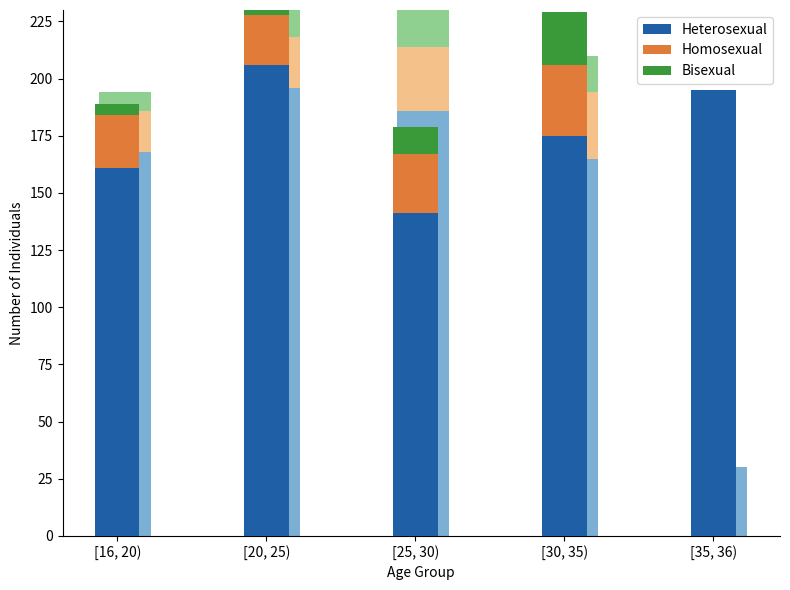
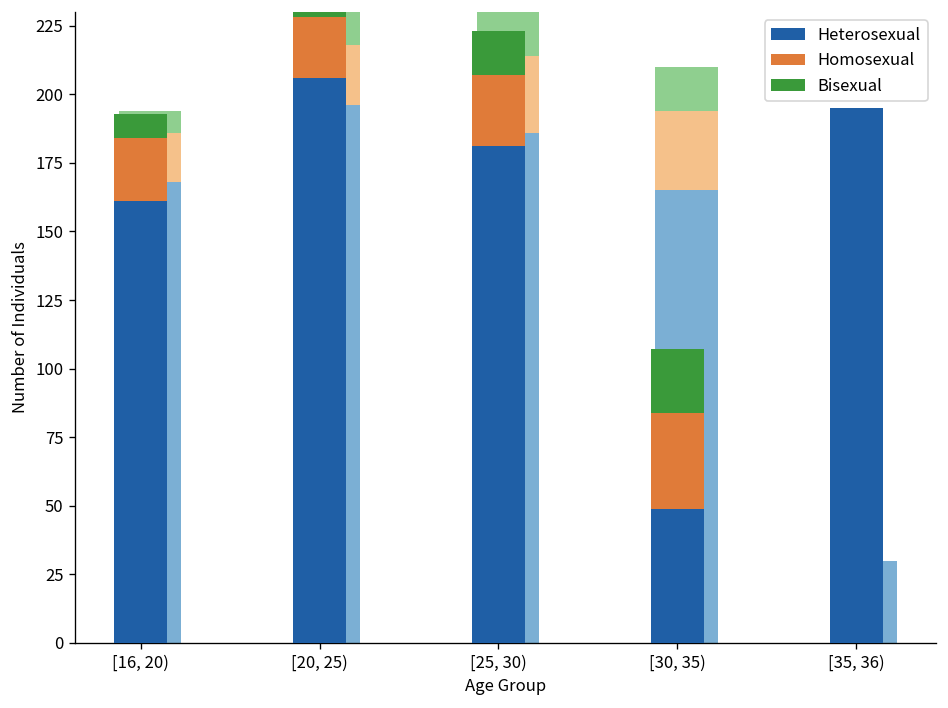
Bisexual, [16, 20): 5 -> 9
Heterosexual, [25, 30): 141 -> 181
Bisexual, [25, 30): 12 -> 16
Heterosexual, [30, 35): 175 -> 49
Homosexual, [30, 35): 31 -> 35
